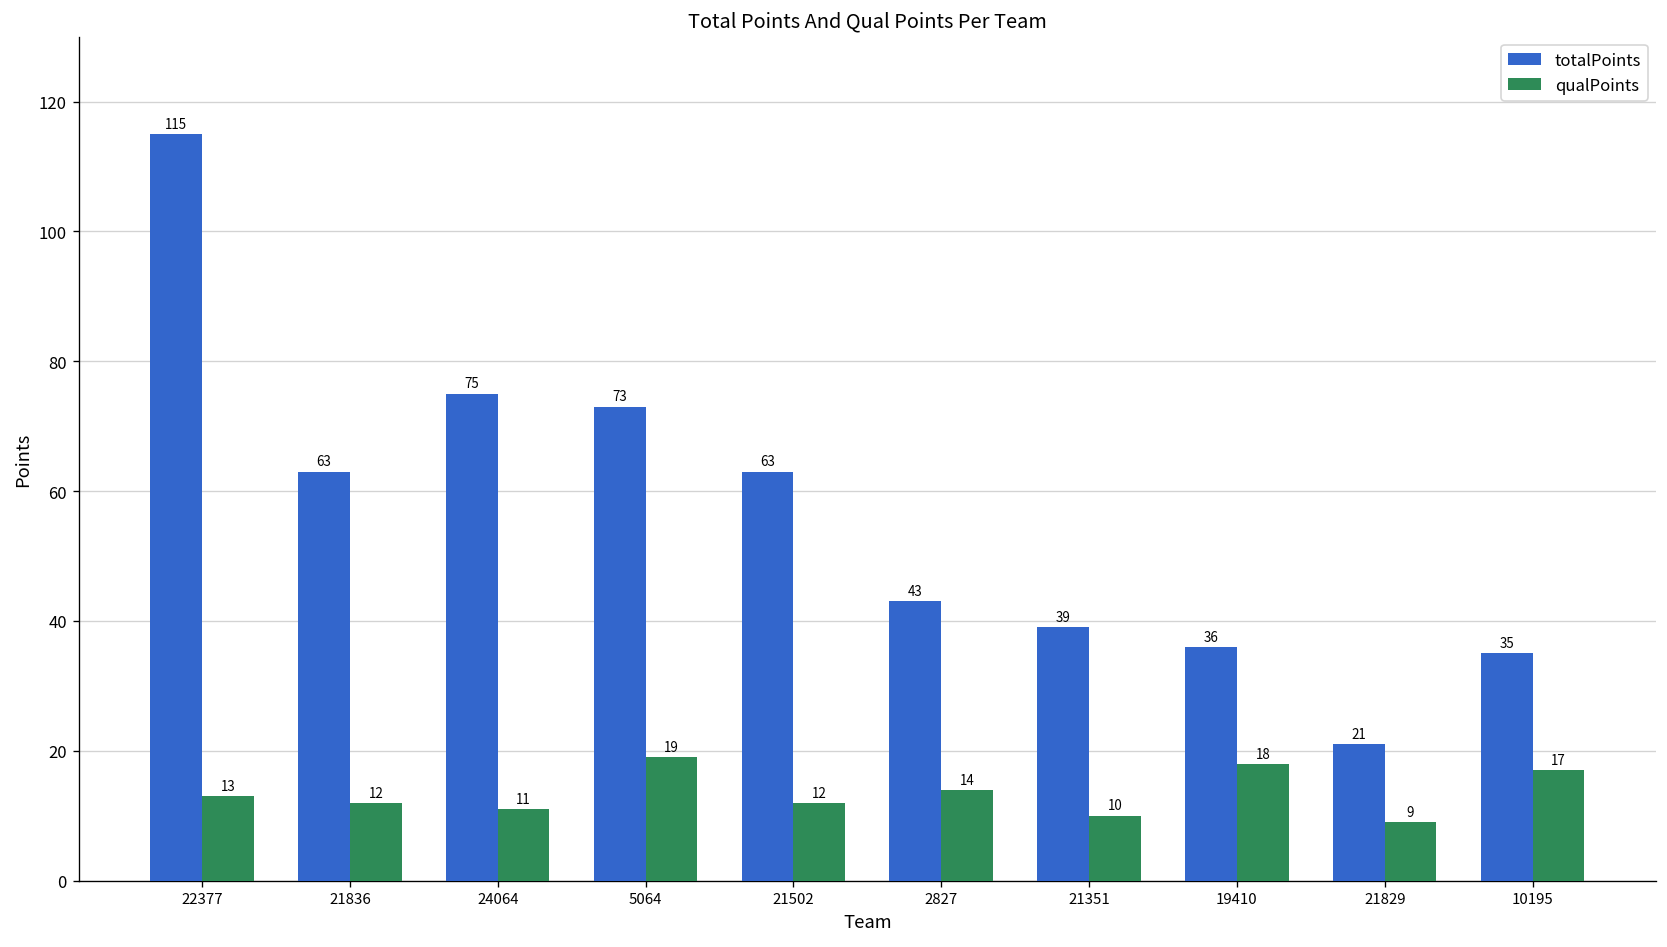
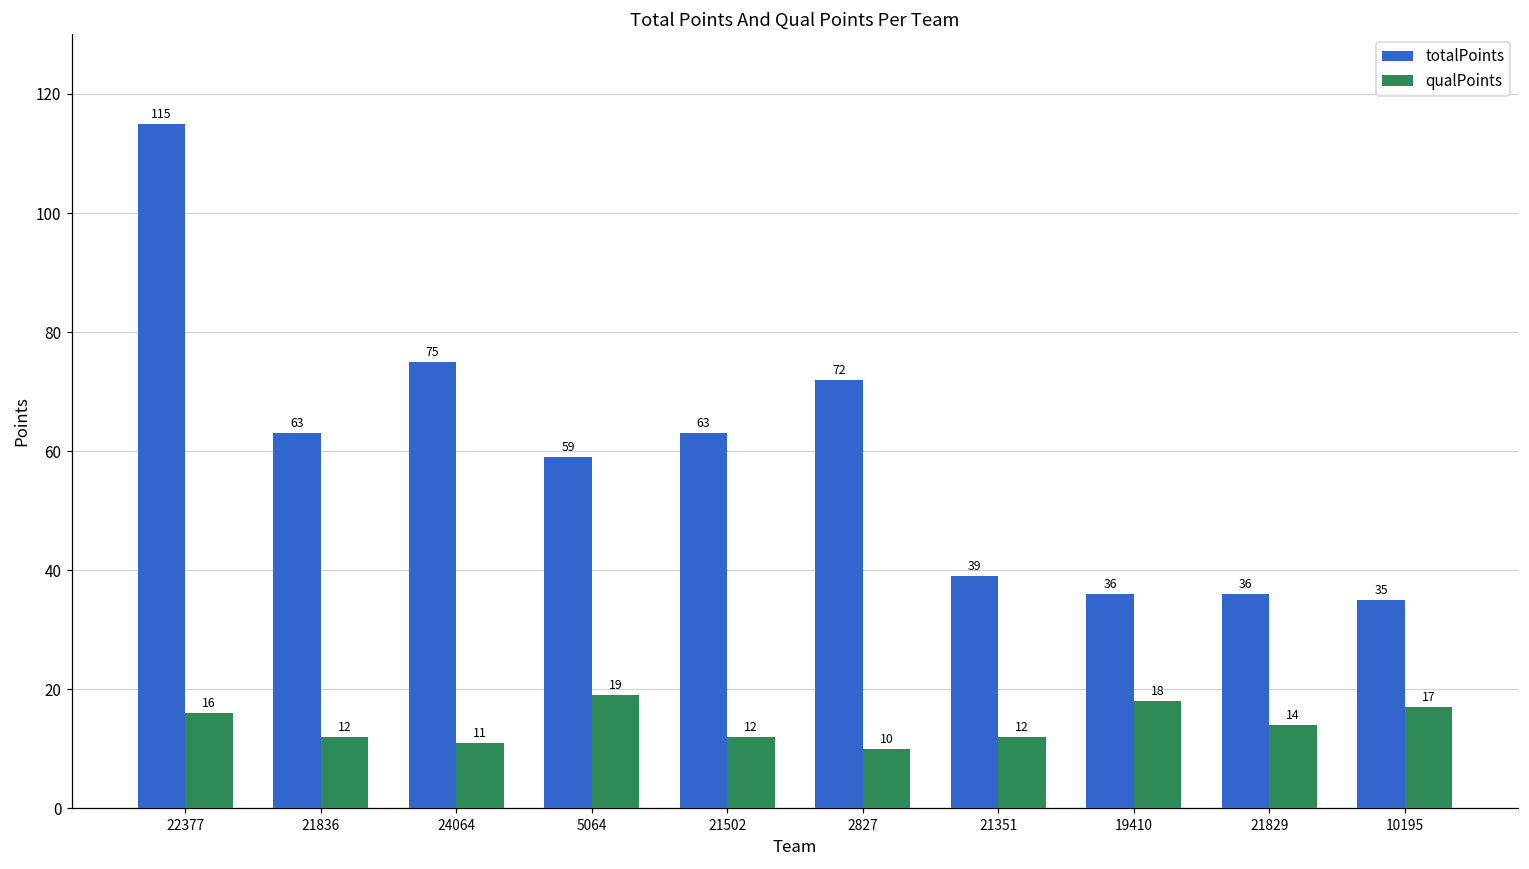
qualPoints, 22377: 13 -> 16
totalPoints, 5064: 73 -> 59
totalPoints, 2827: 43 -> 72
qualPoints, 2827: 14 -> 10
qualPoints, 21351: 10 -> 12
totalPoints, 21829: 21 -> 36
qualPoints, 21829: 9 -> 14
